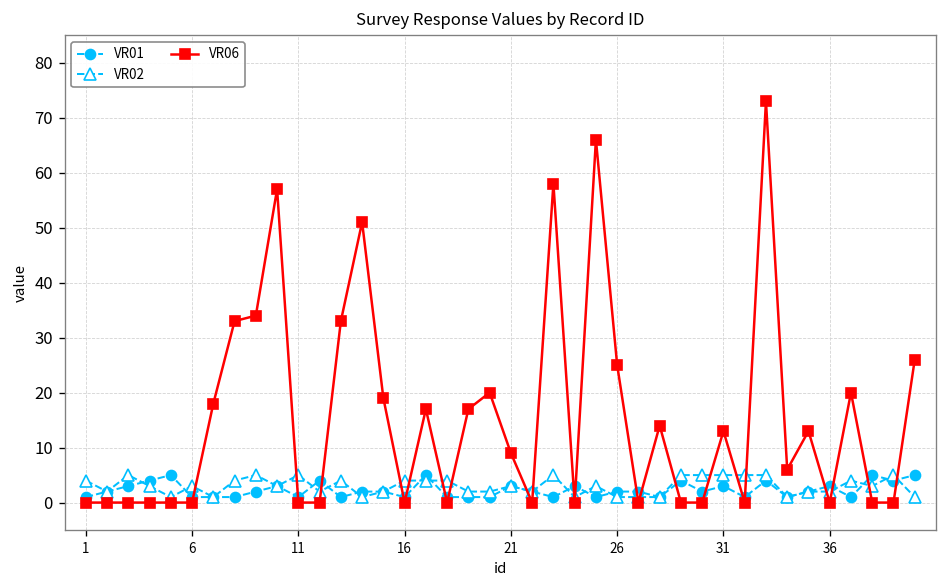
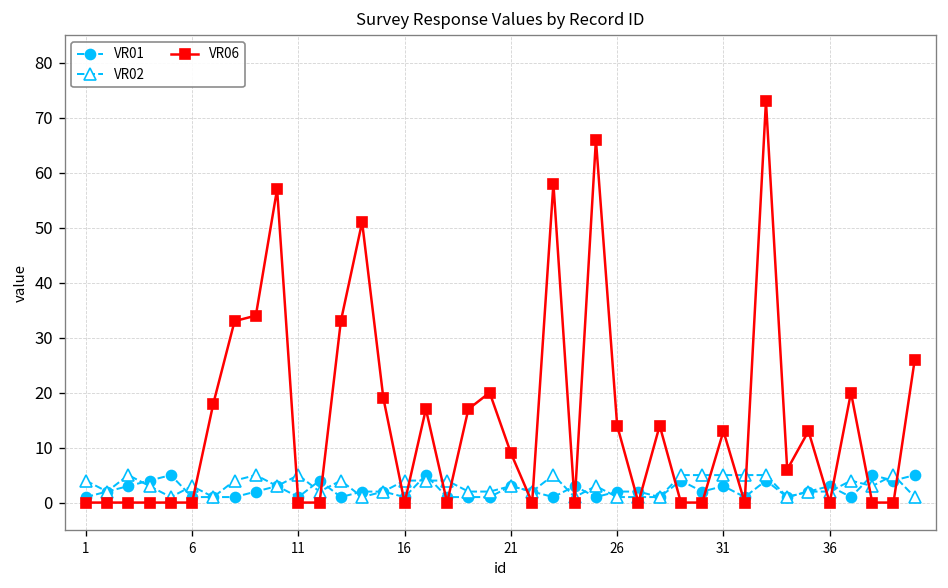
VR06, 26: 25 -> 14
